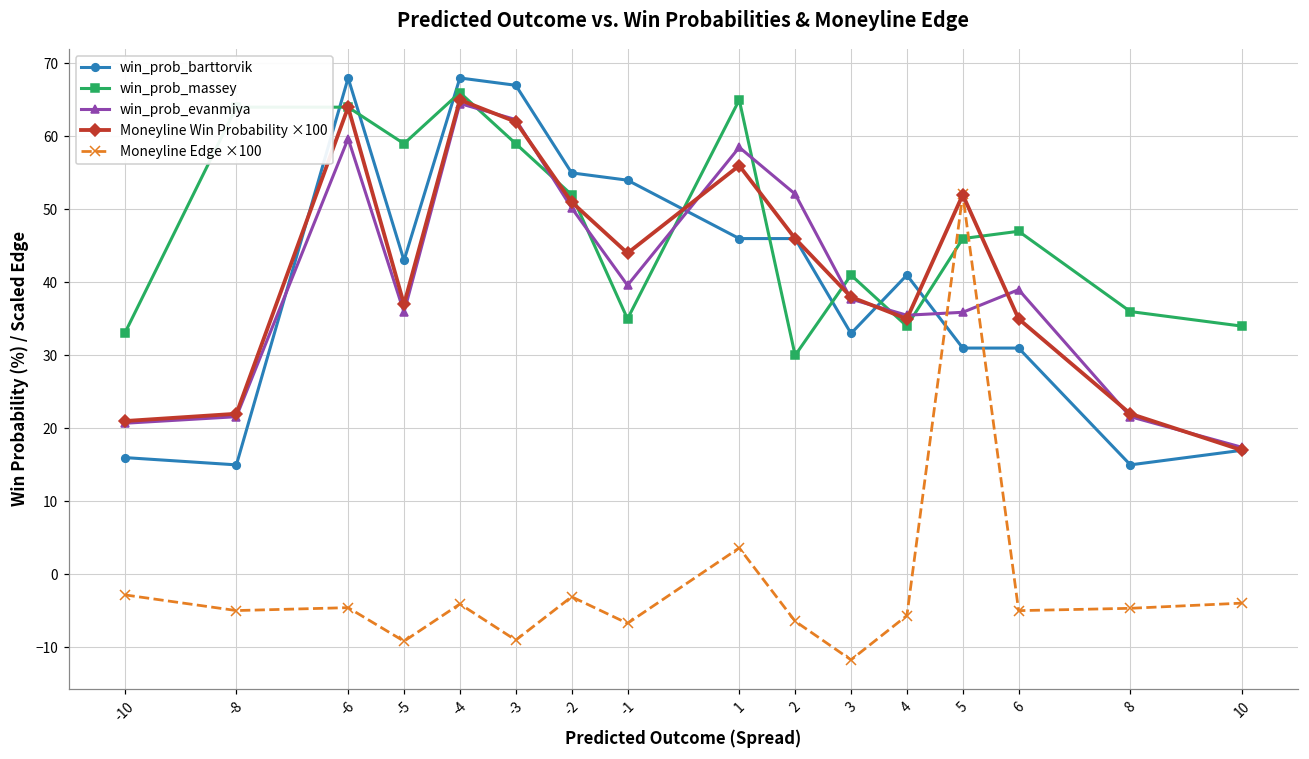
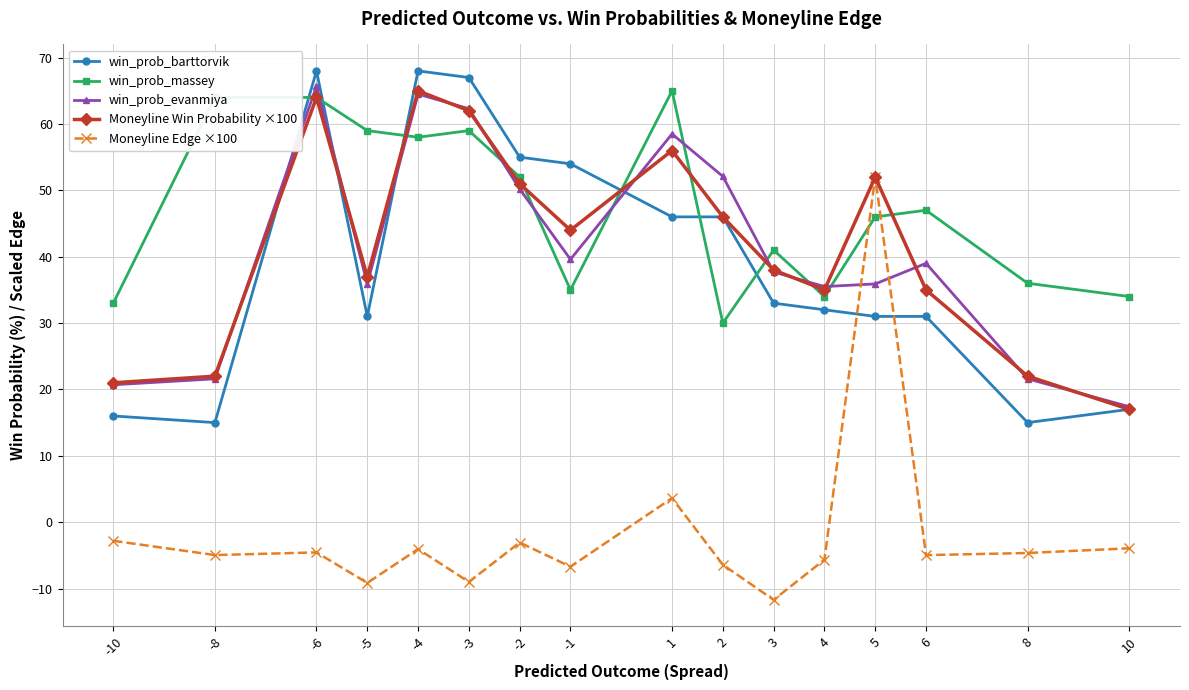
win_prob_evanmiya, -6: 60 -> 66
win_prob_barttorvik, -5: 43 -> 31
win_prob_massey, -4: 66 -> 58
win_prob_barttorvik, 4: 41 -> 32
